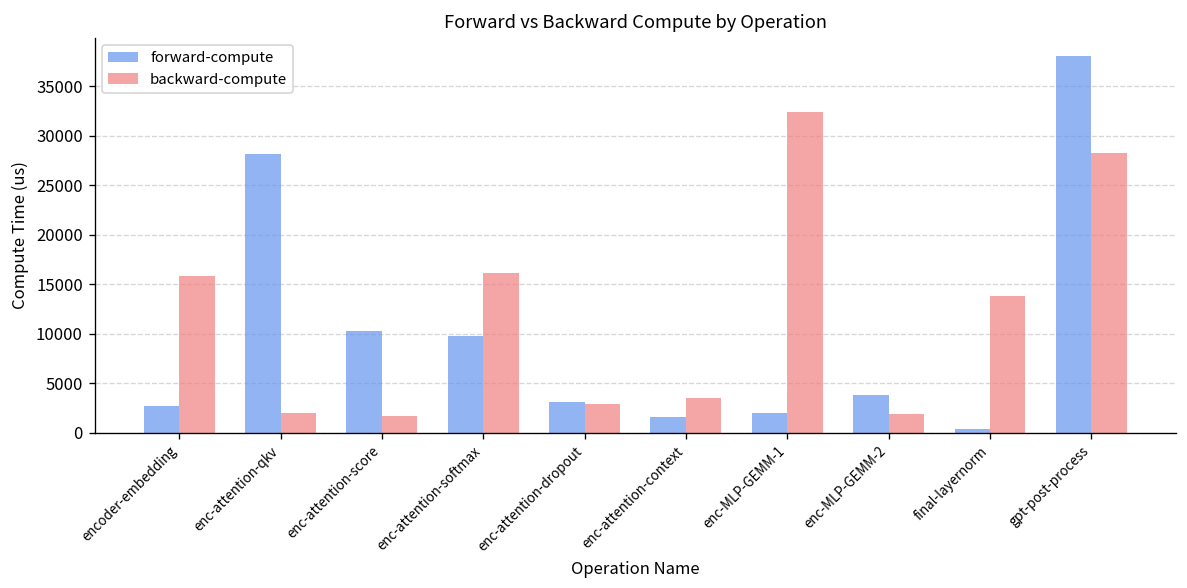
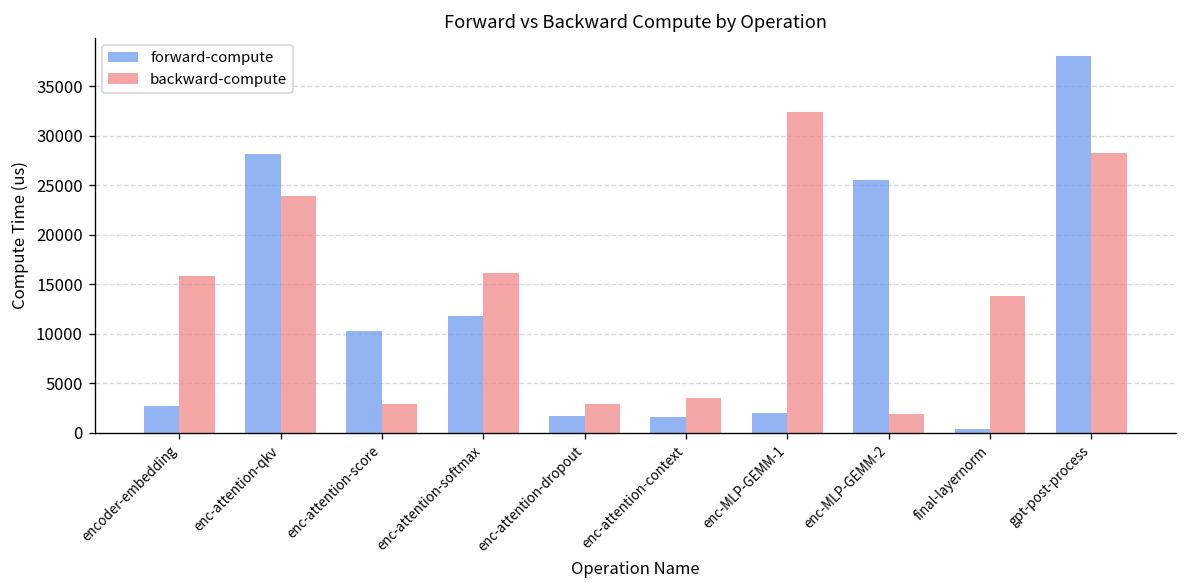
backward-compute, enc-attention-qkv: 2000 -> 24000
backward-compute, enc-attention-score: 2000 -> 3000
forward-compute, enc-attention-softmax: 10000 -> 12000
forward-compute, enc-attention-dropout: 3000 -> 2000
forward-compute, enc-MLP-GEMM-2: 4000 -> 26000
